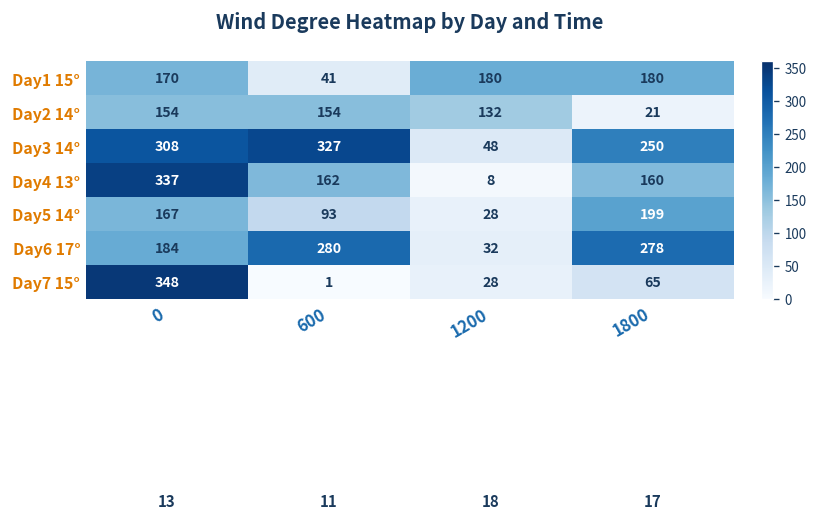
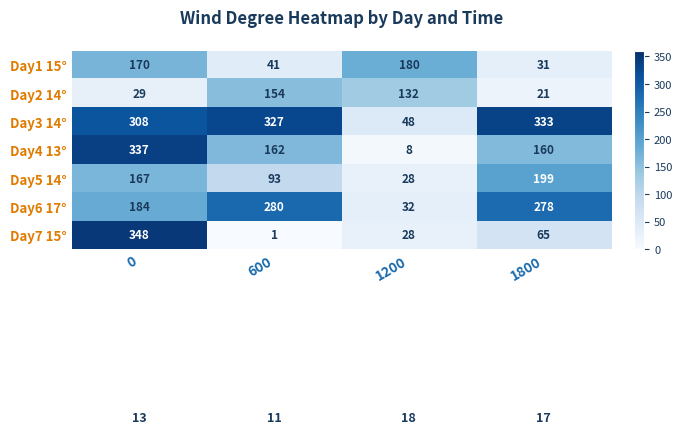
Day1 15°, 1800: 180 -> 31
Day2 14°, 0: 154 -> 29
Day3 14°, 1800: 250 -> 333
